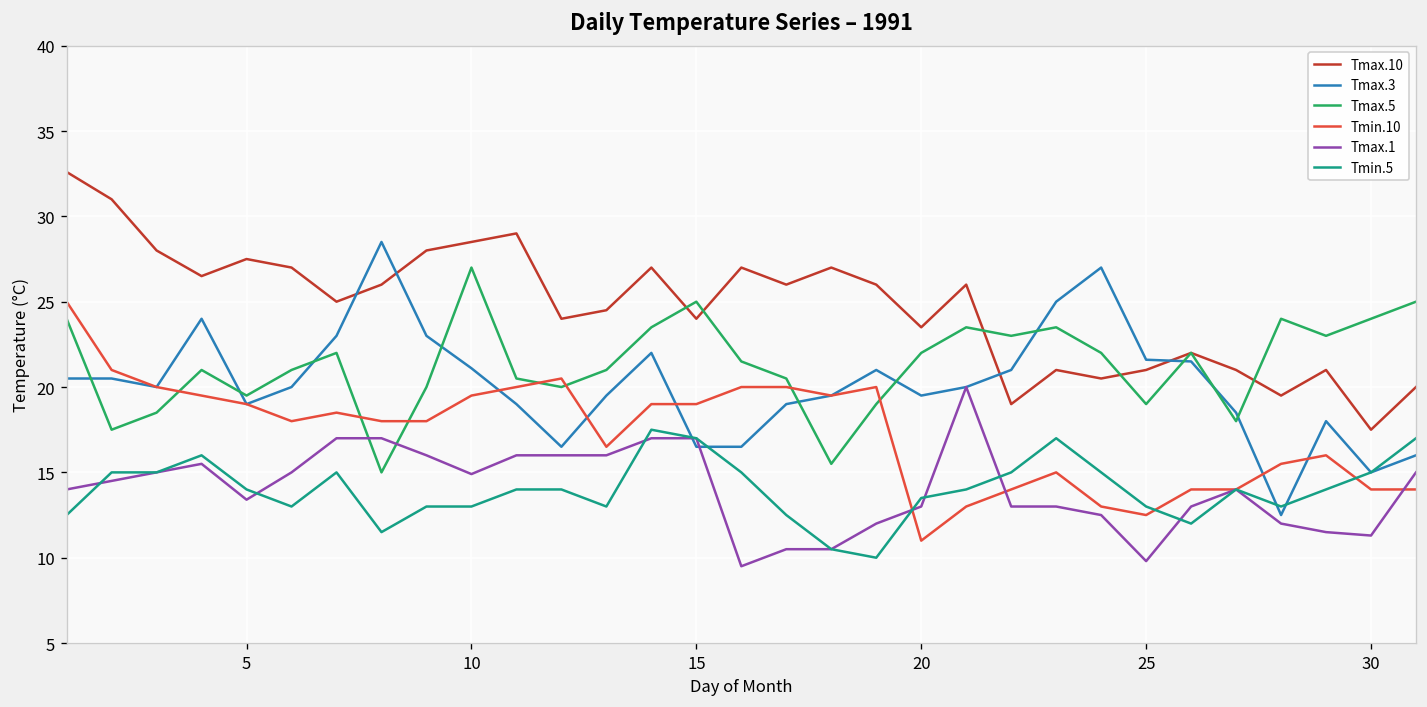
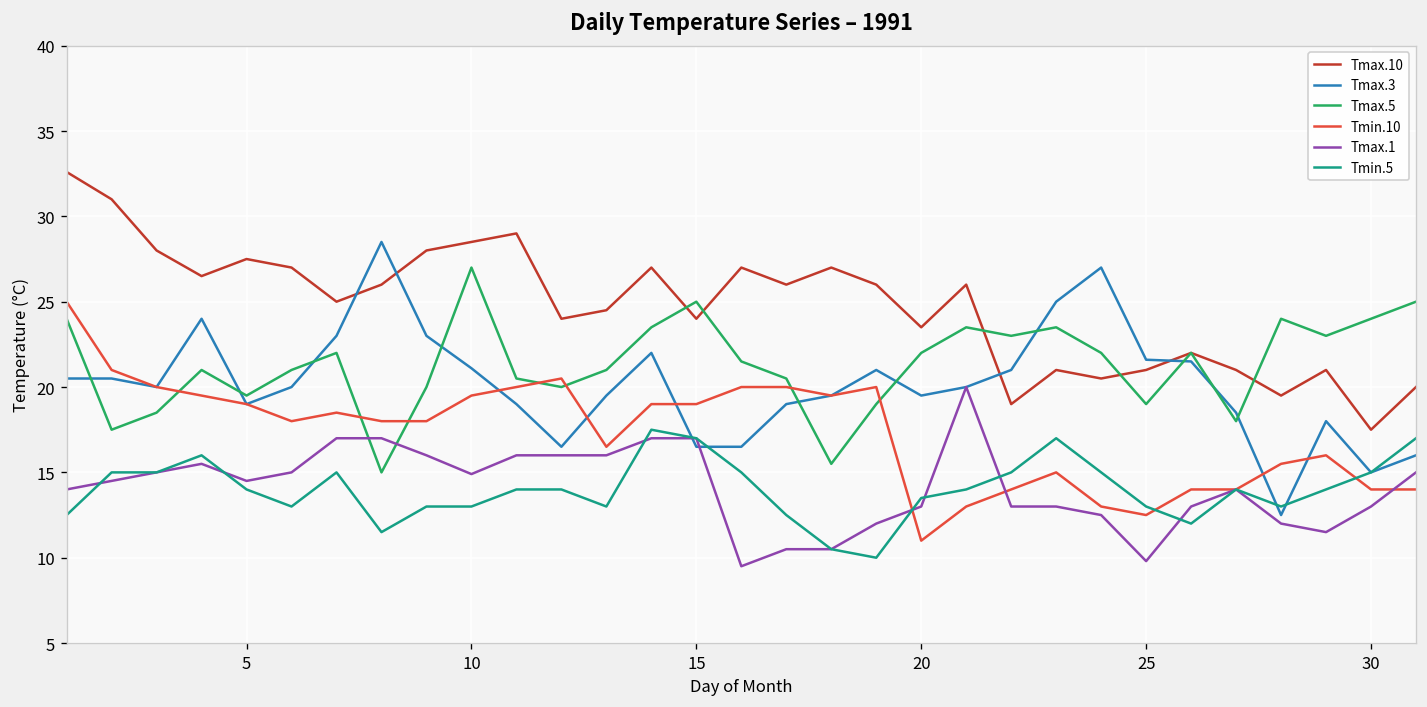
Tmax.1, 5: 13.4 -> 14.5
Tmax.1, 30: 11.3 -> 13.0
